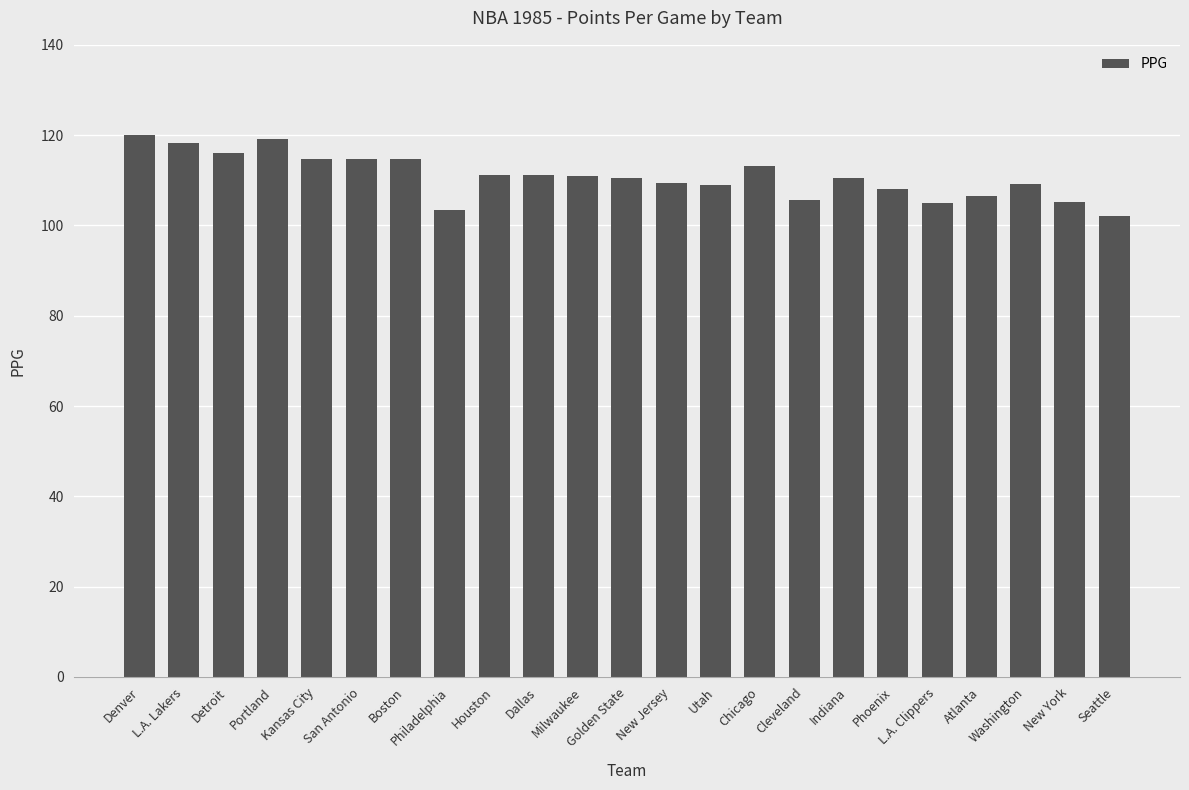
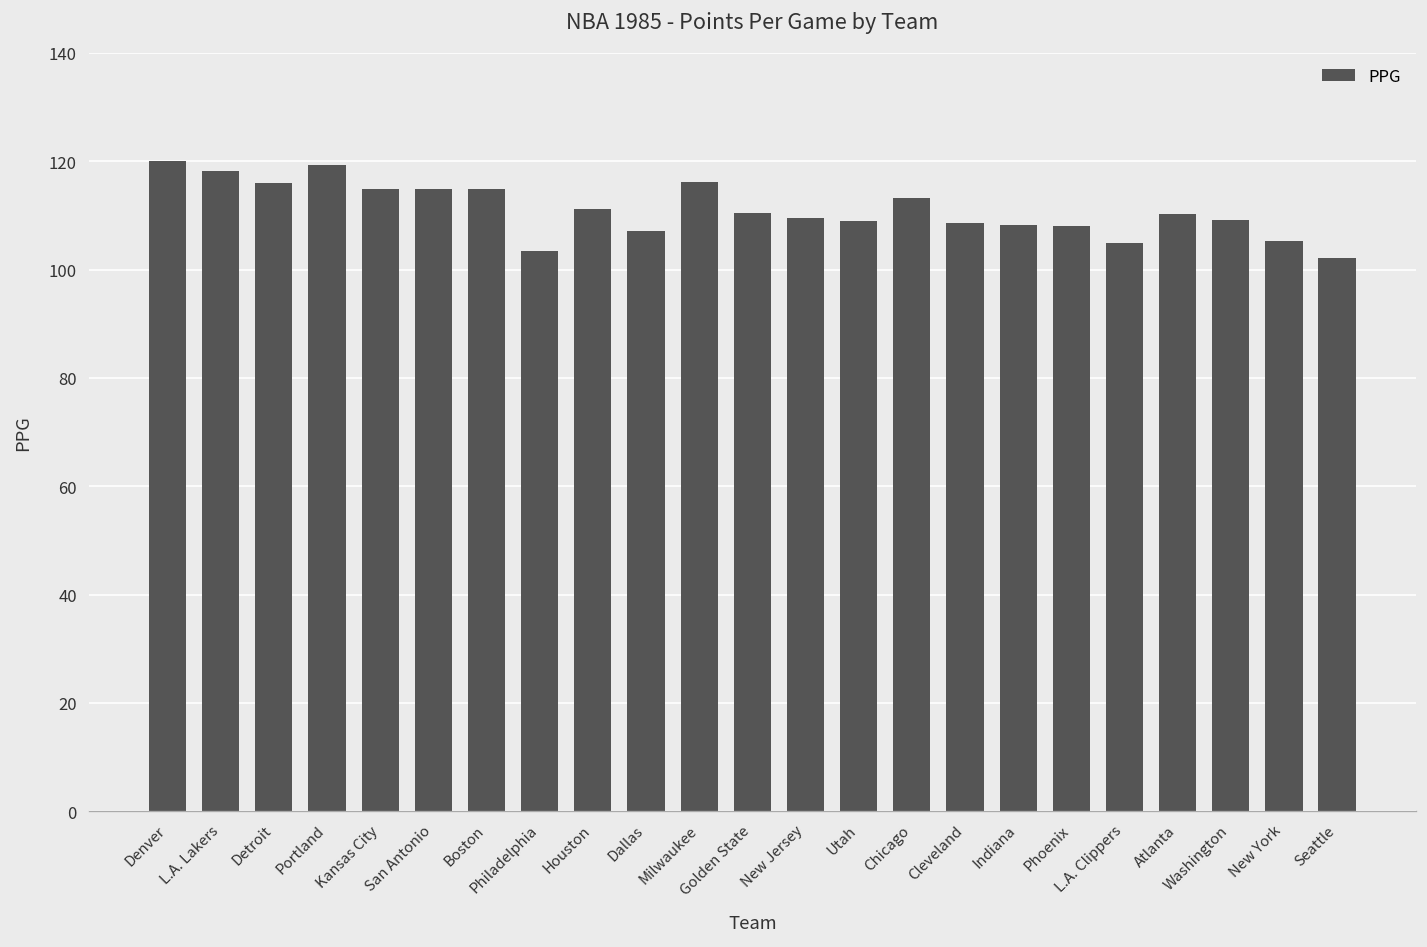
Dallas: 111 -> 107
Milwaukee: 111 -> 116
Cleveland: 106 -> 109
Indiana: 110 -> 108
Atlanta: 107 -> 110
